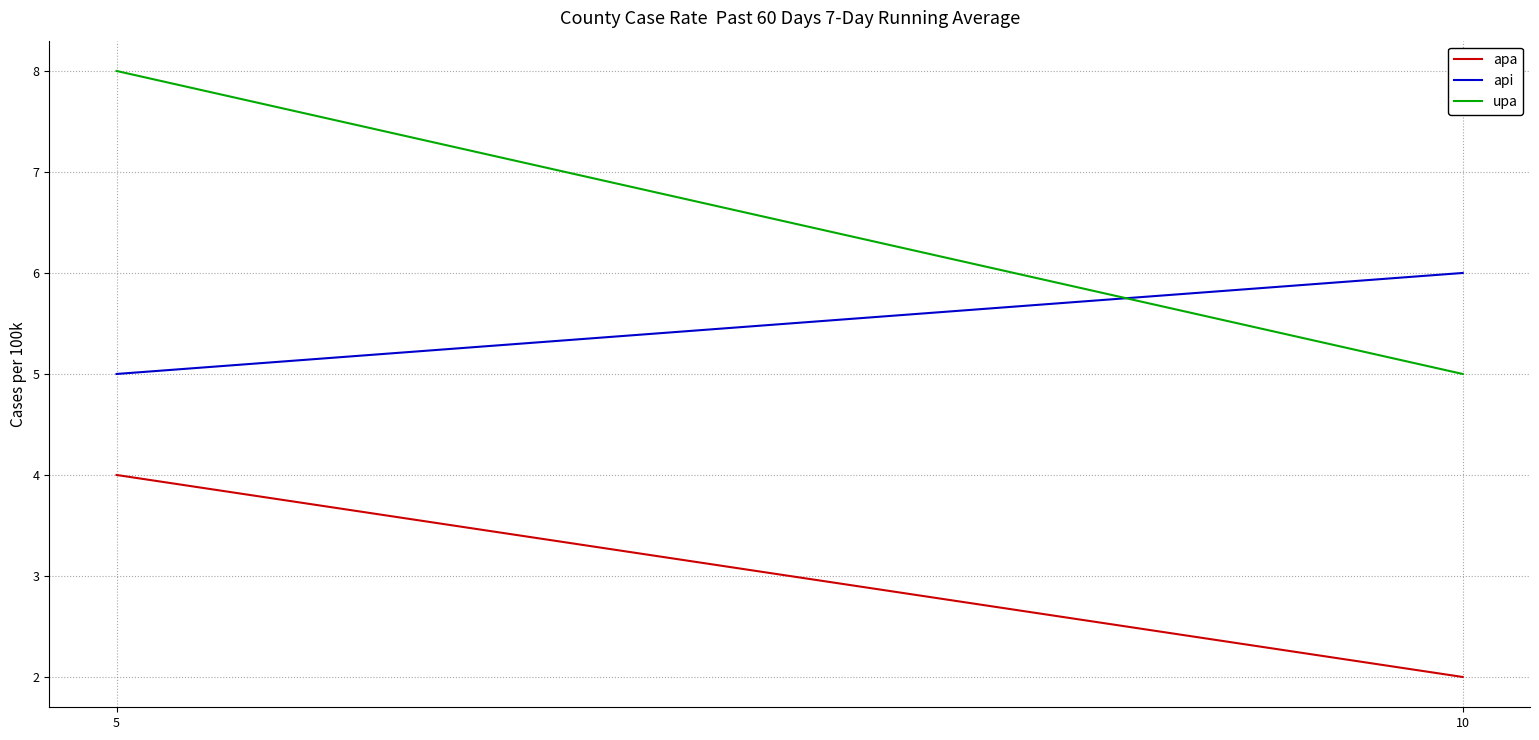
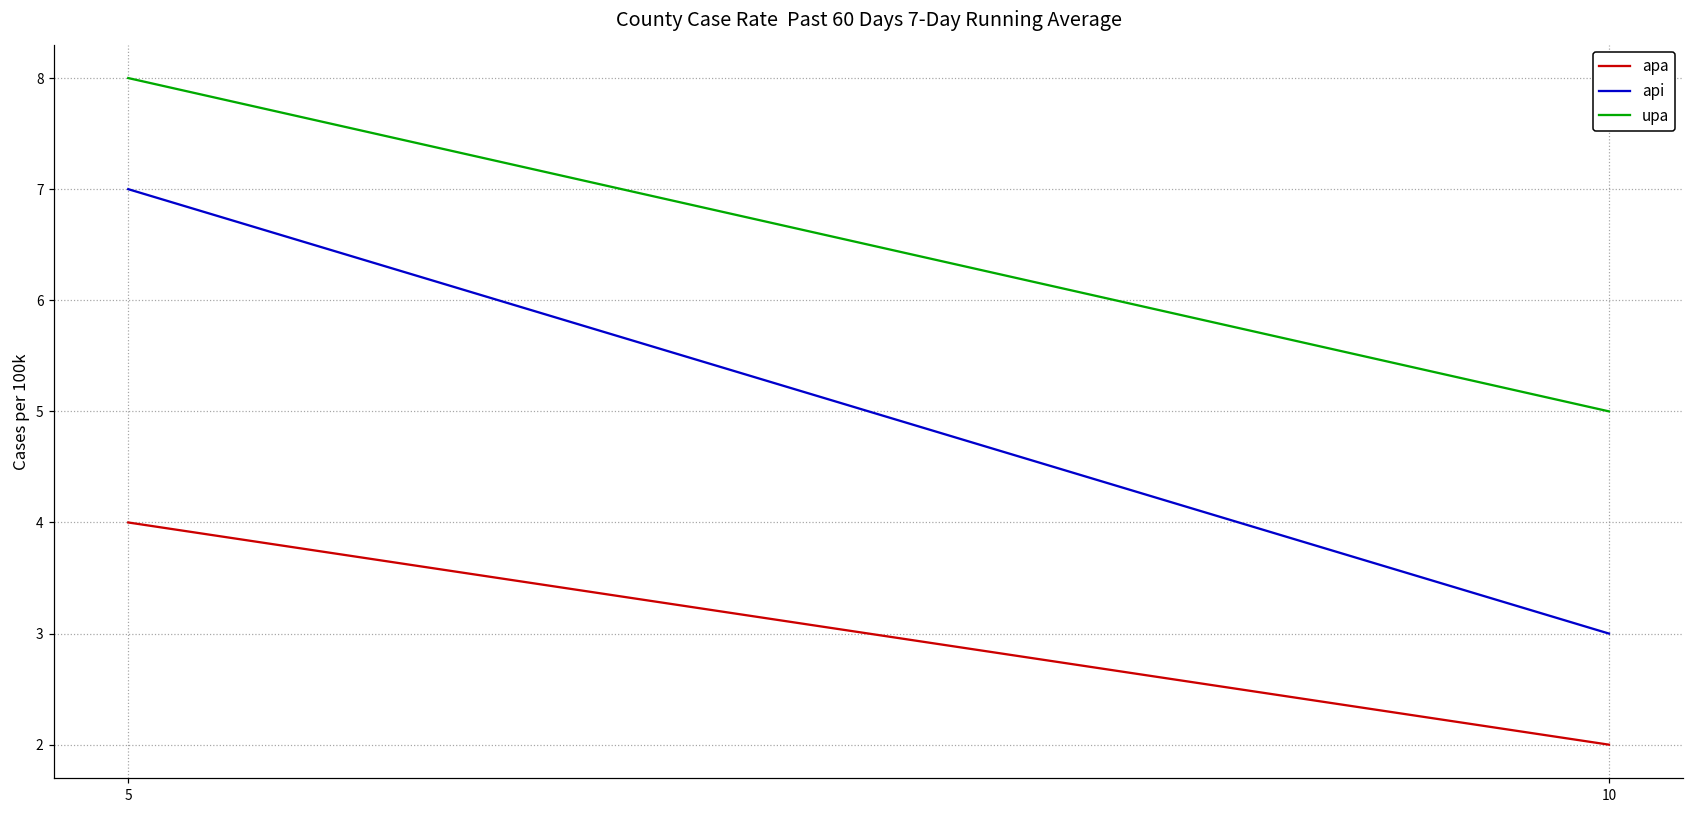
api, 5: 5 -> 7
api, 10: 6 -> 3
